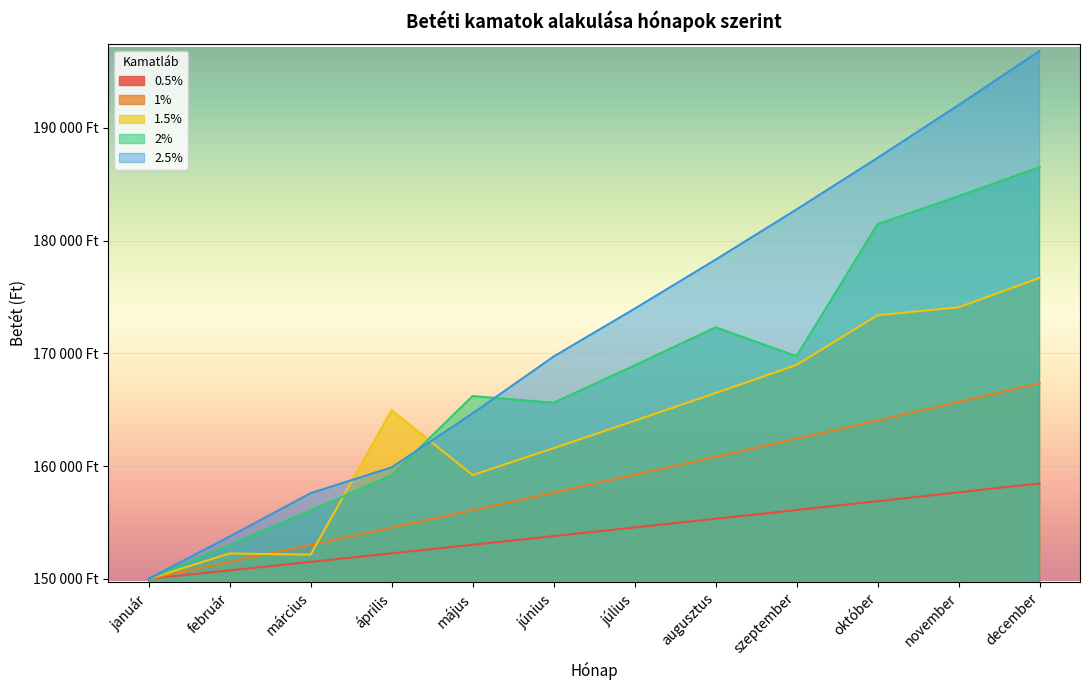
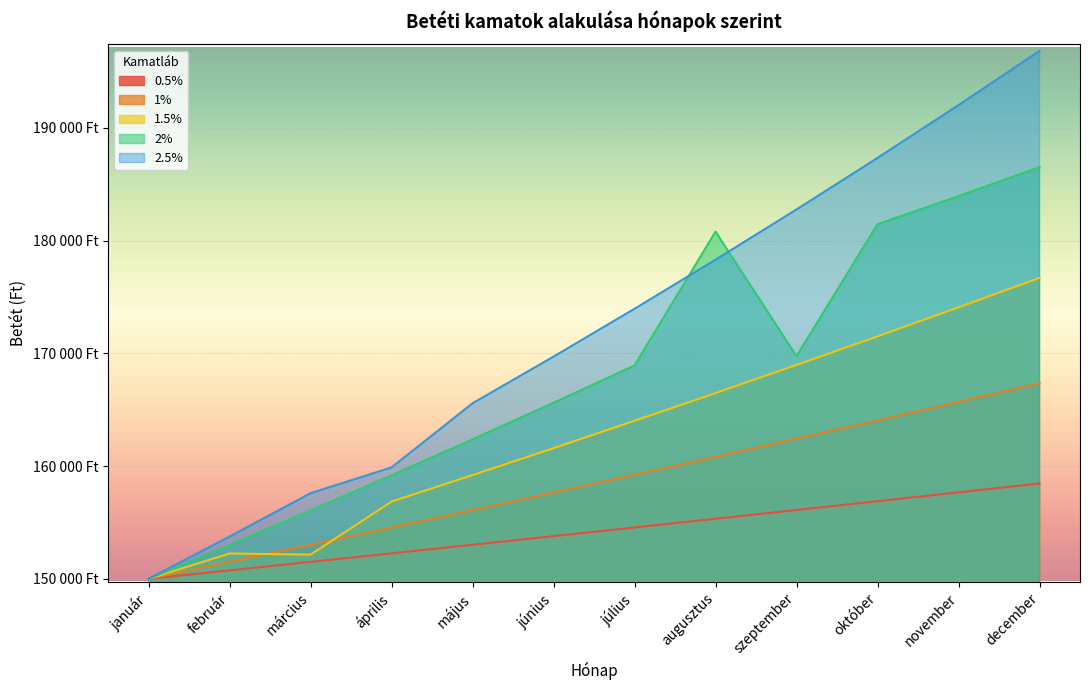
1.5%, április: 164900 Ft -> 156900 Ft
2%, május: 166200 Ft -> 162400 Ft
2.5%, május: 164700 Ft -> 165600 Ft
2%, augusztus: 172300 Ft -> 180800 Ft
1.5%, október: 173400 Ft -> 171500 Ft
